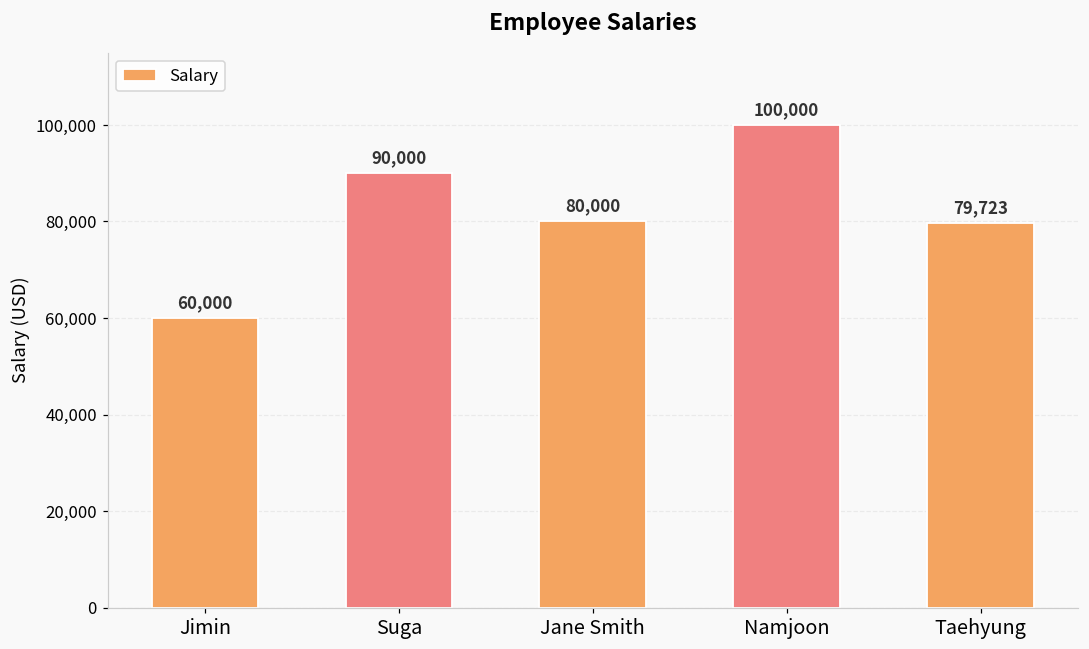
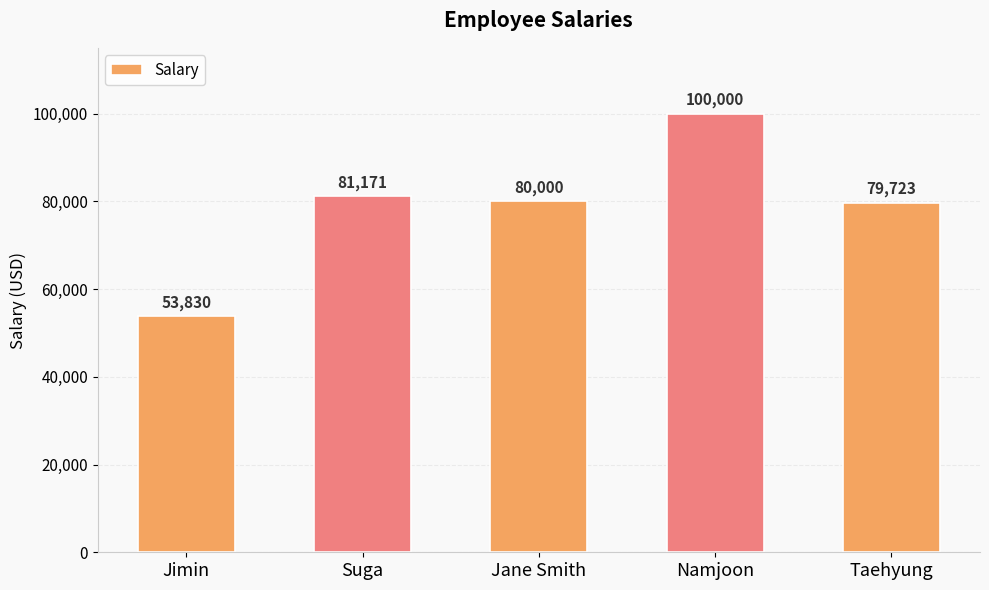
Jimin: 60,000 -> 53,830
Suga: 90,000 -> 81,171
